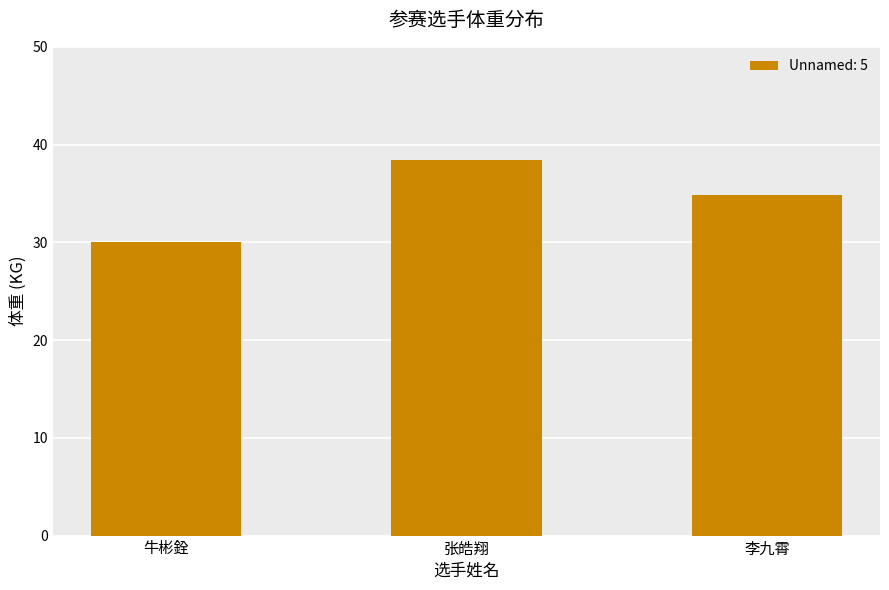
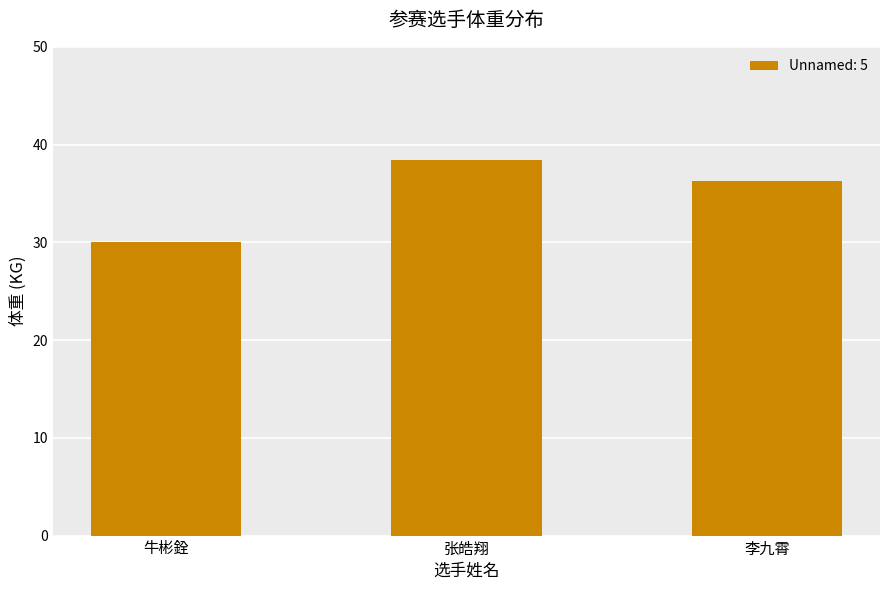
李九霄: 35 -> 36
